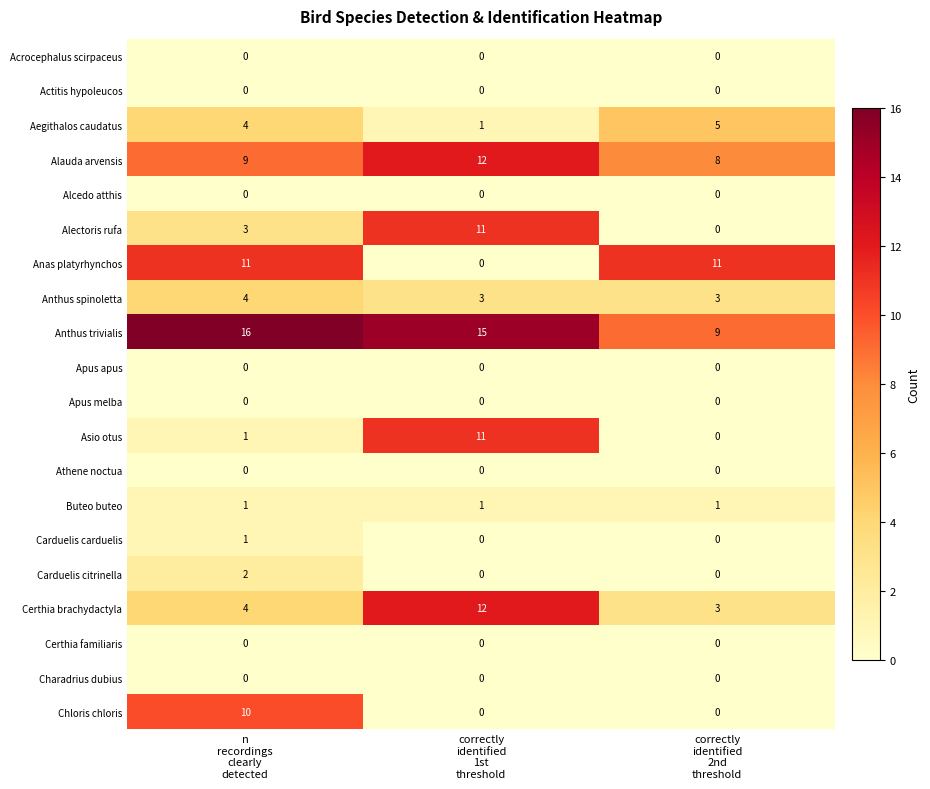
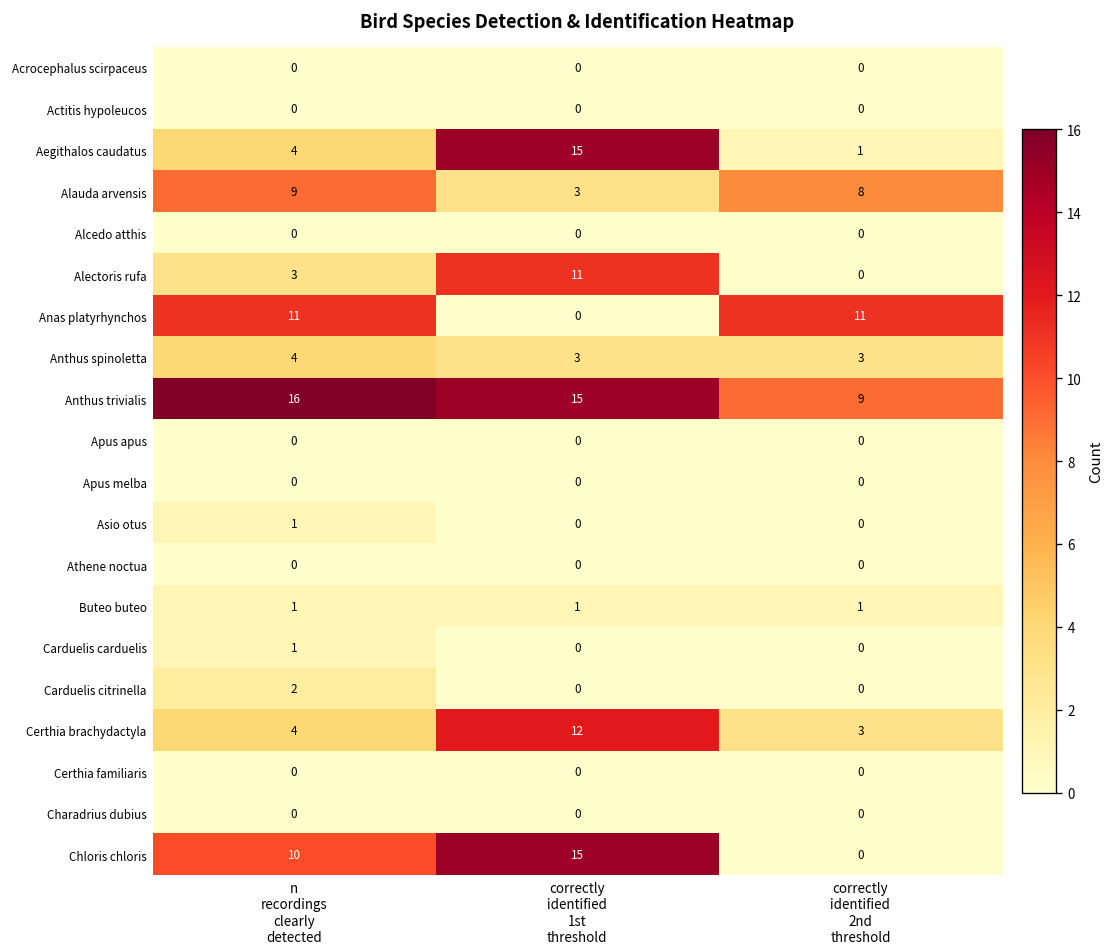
Aegithalos caudatus, correctly identified 1st threshold: 1 -> 15
Aegithalos caudatus, correctly identified 2nd threshold: 5 -> 1
Alauda arvensis, correctly identified 1st threshold: 12 -> 3
Asio otus, correctly identified 1st threshold: 11 -> 0
Chloris chloris, correctly identified 1st threshold: 0 -> 15
